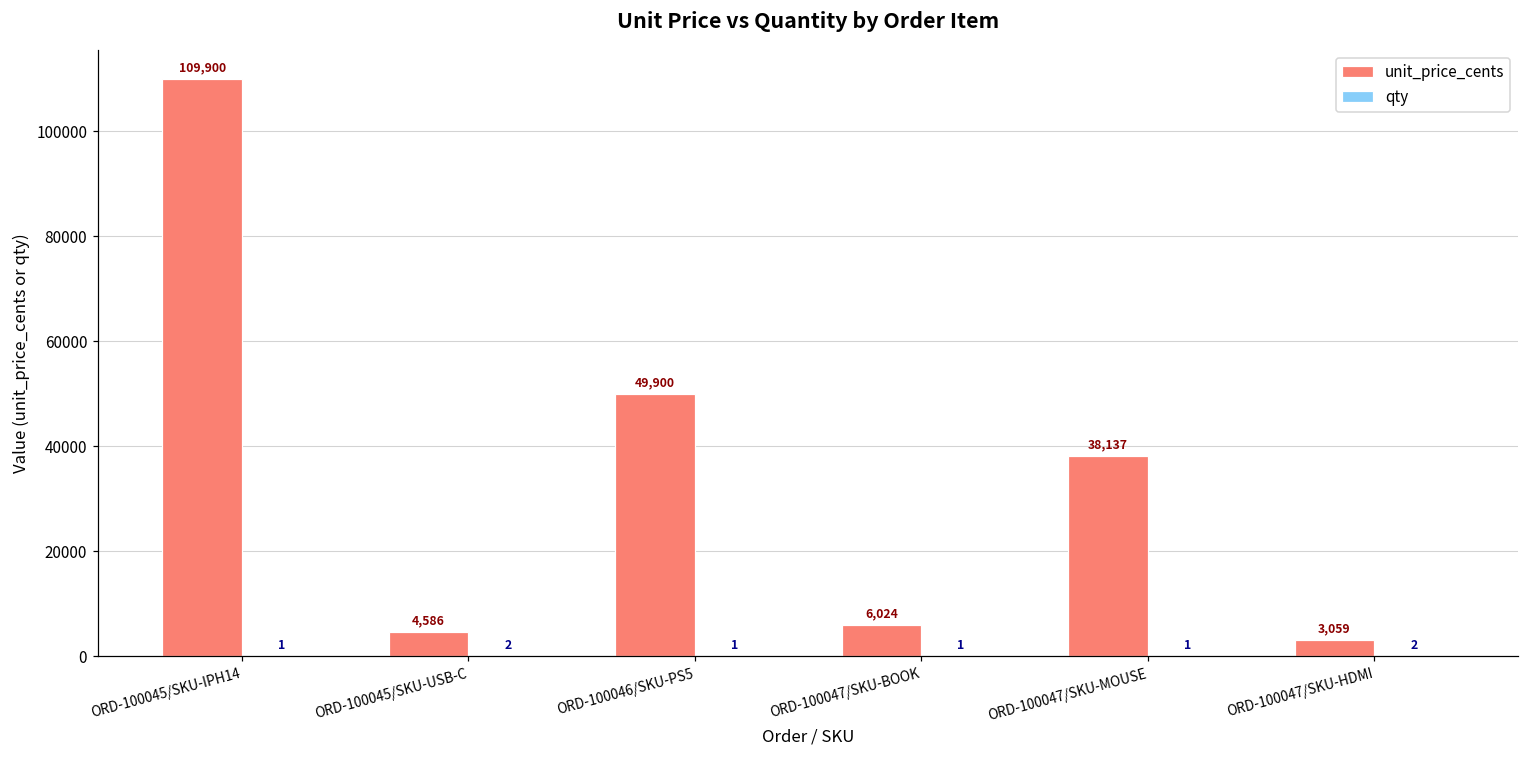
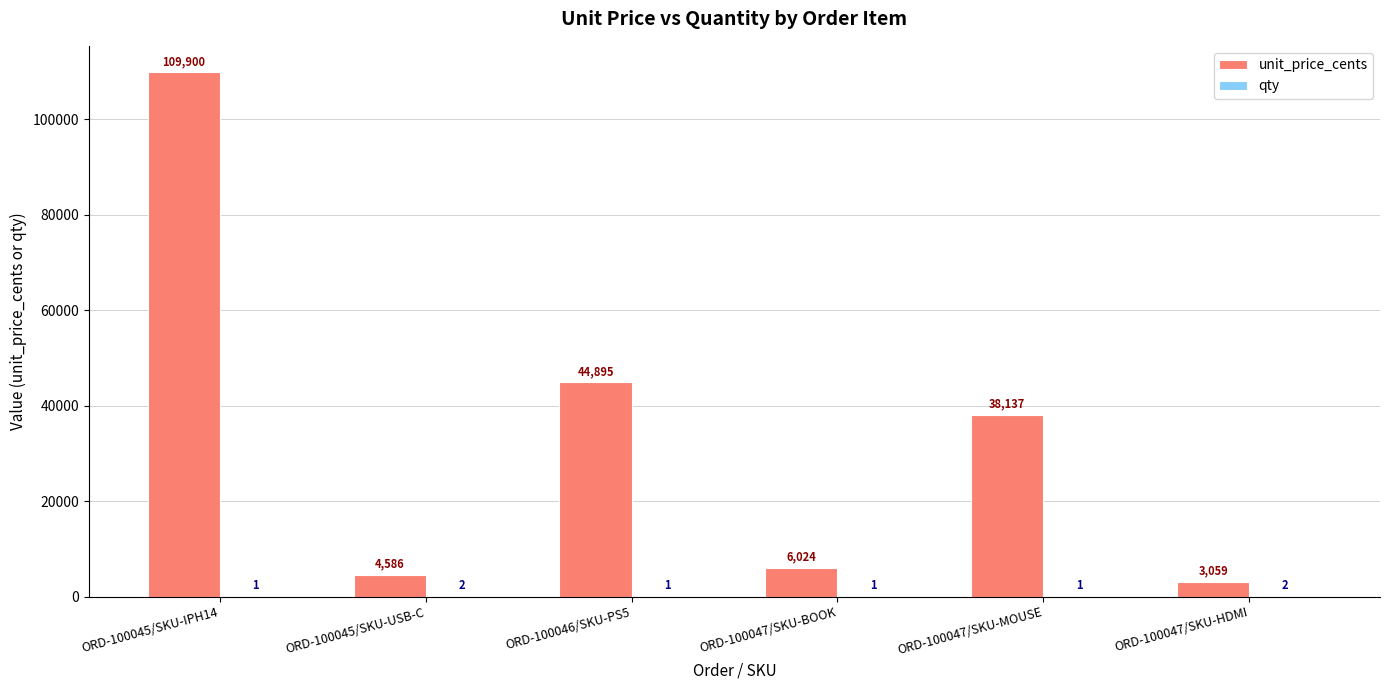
unit_price_cents, ORD-100046/SKU-PS5: 49,900 -> 44,895
